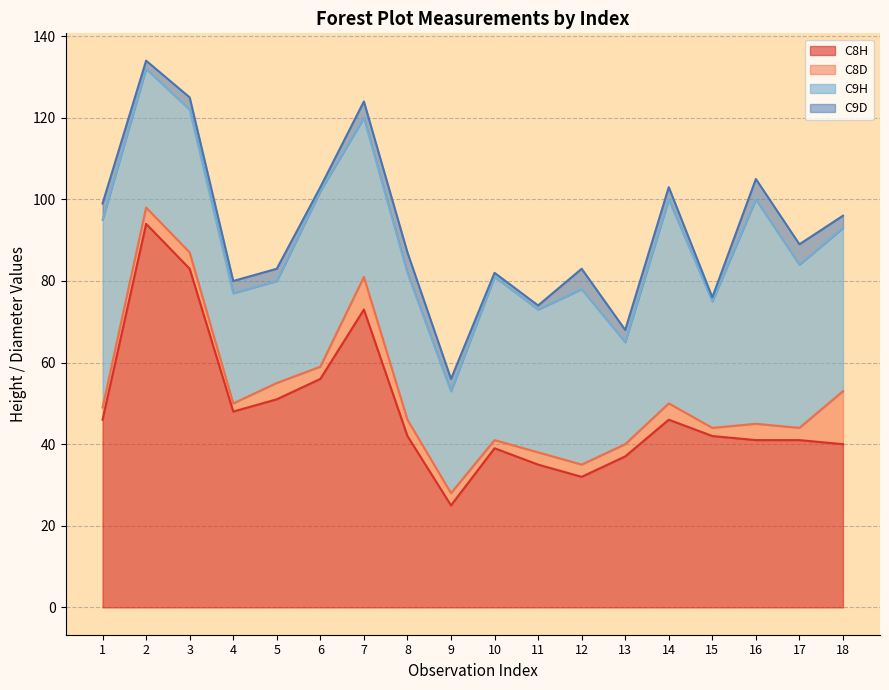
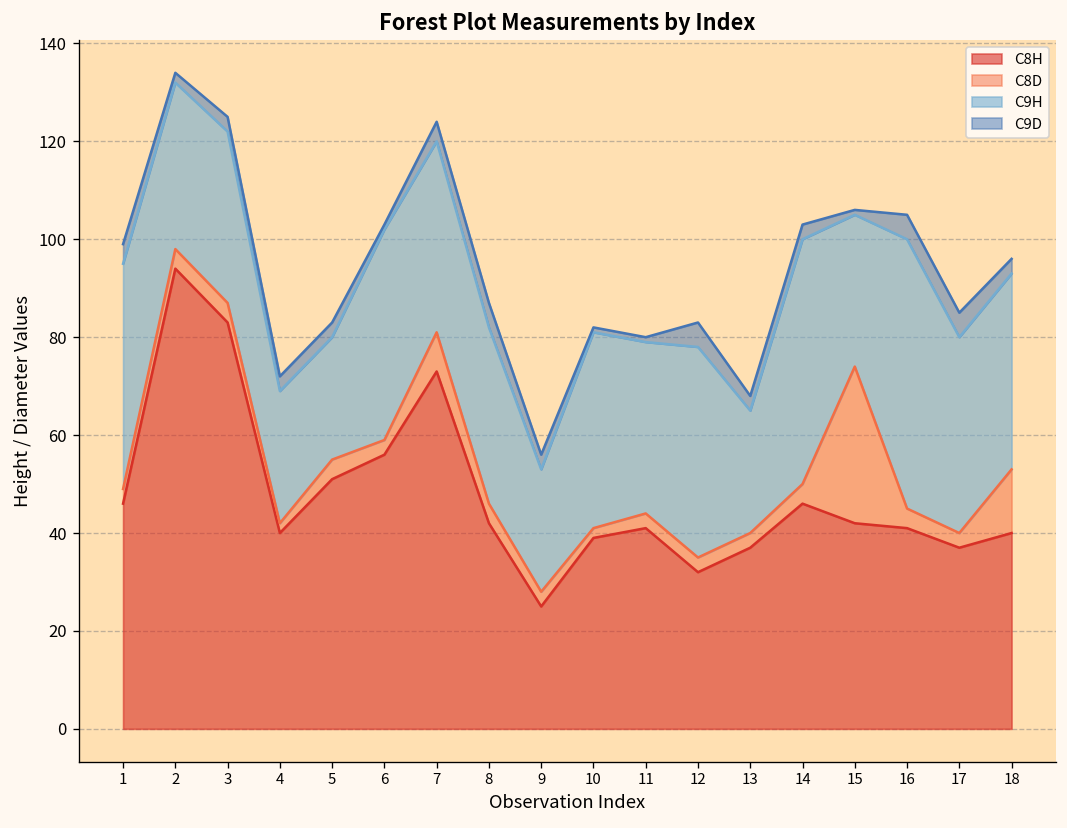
C8H, 4: 48 -> 40
C8H, 11: 35 -> 41
C8D, 15: 2 -> 32
C8H, 17: 41 -> 37
